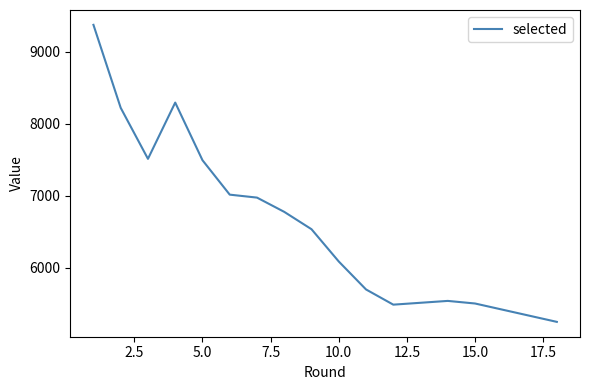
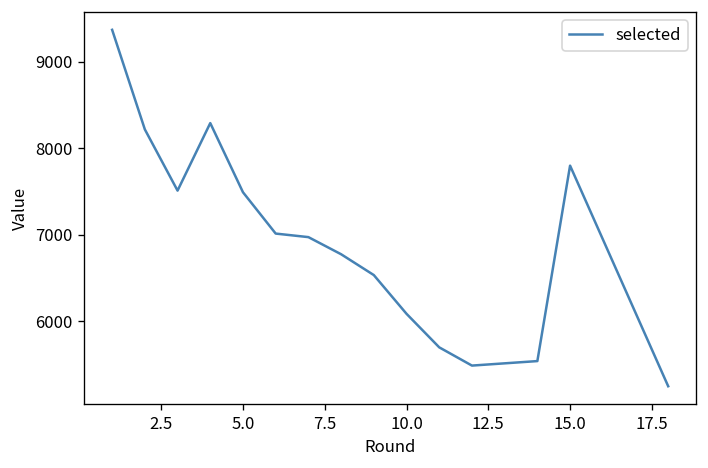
15.0: 5500 -> 7800
